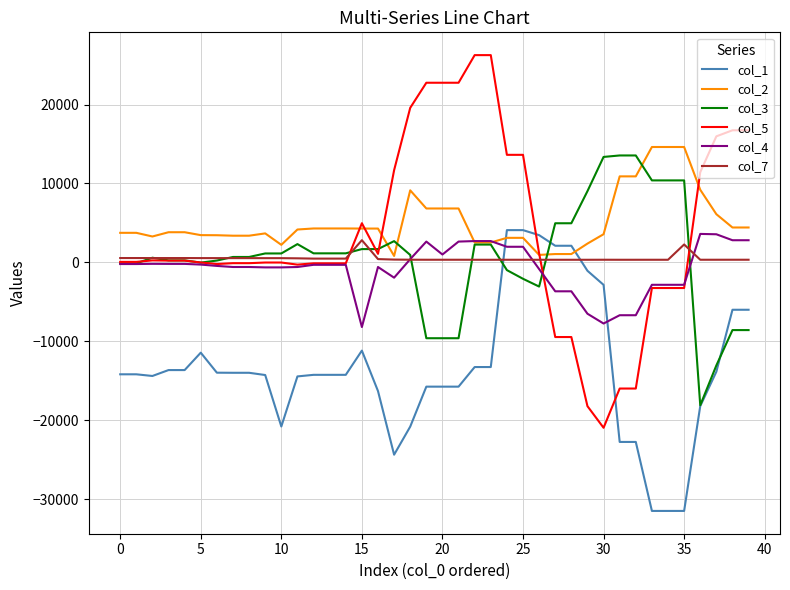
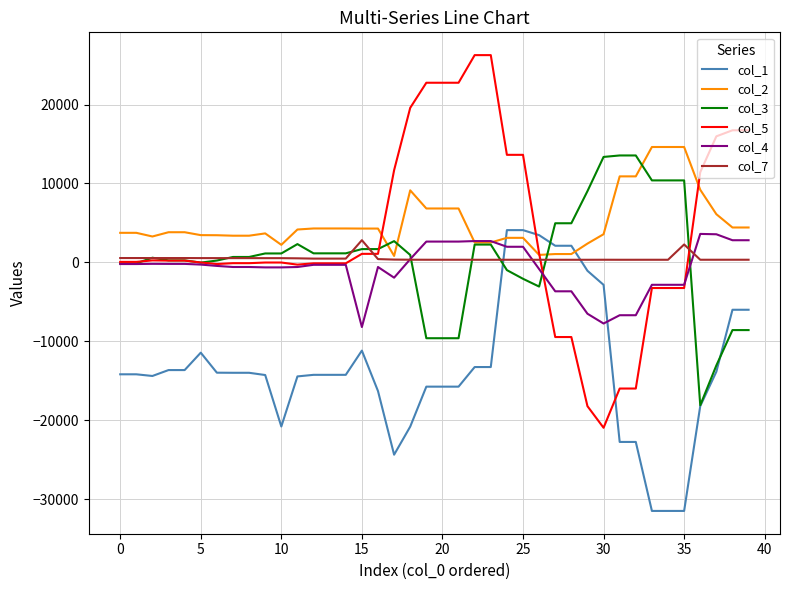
col_5, 15: 5000 -> 1000
col_4, 20: 1000 -> 3000
